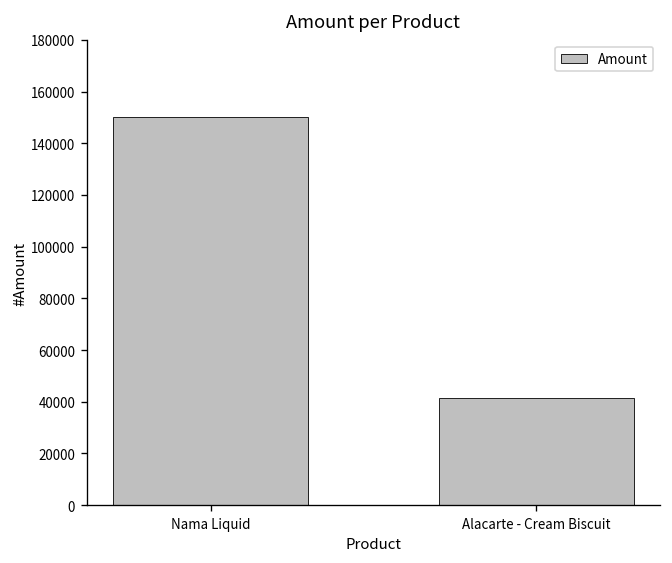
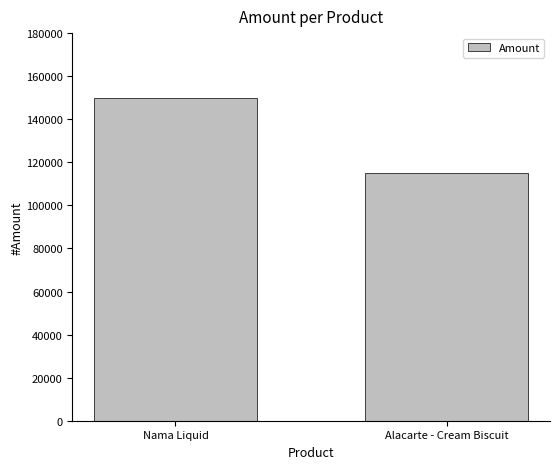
Alacarte - Cream Biscuit: 42000 -> 115000
